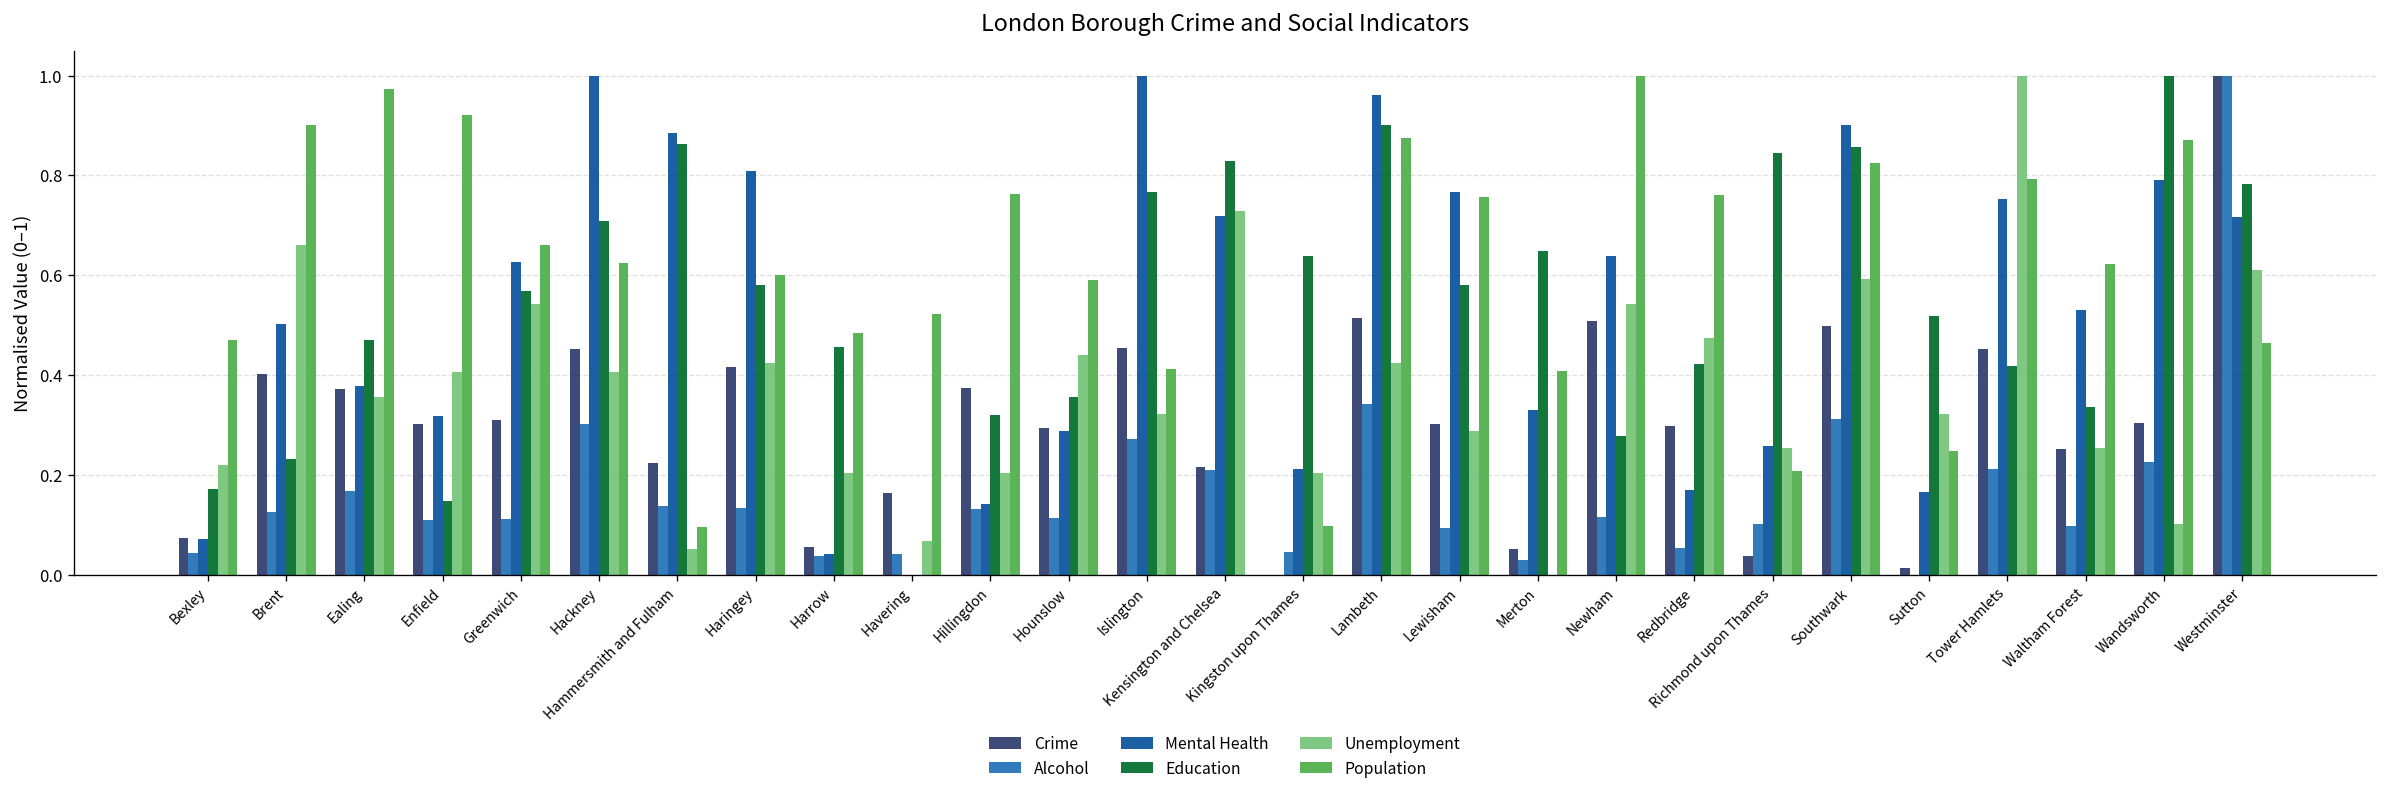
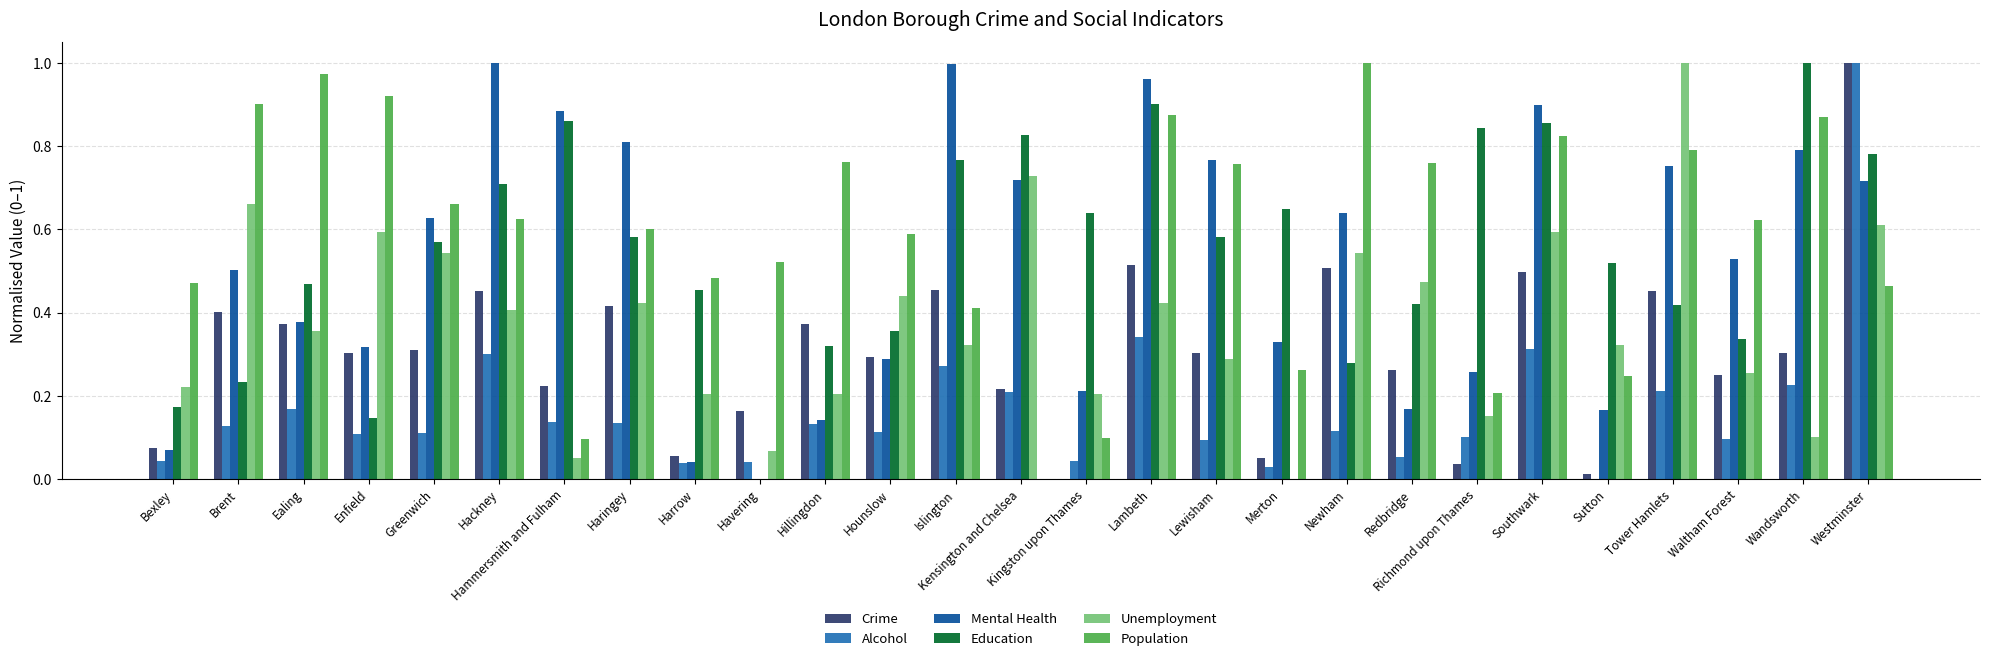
Unemployment, Enfield: 0.41 -> 0.59
Population, Merton: 0.41 -> 0.26
Crime, Redbridge: 0.30 -> 0.26
Unemployment, Richmond upon Thames: 0.25 -> 0.15
